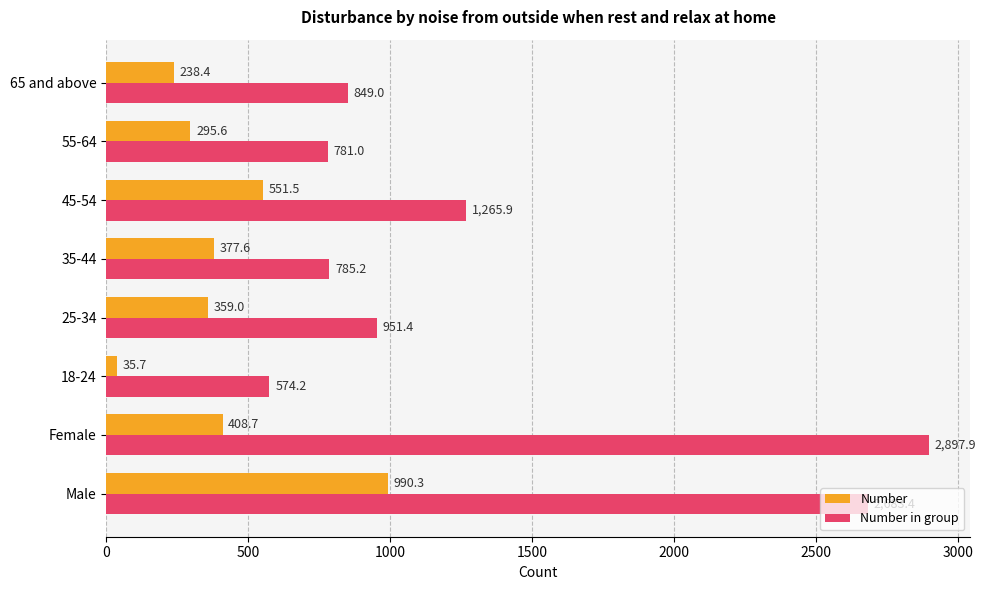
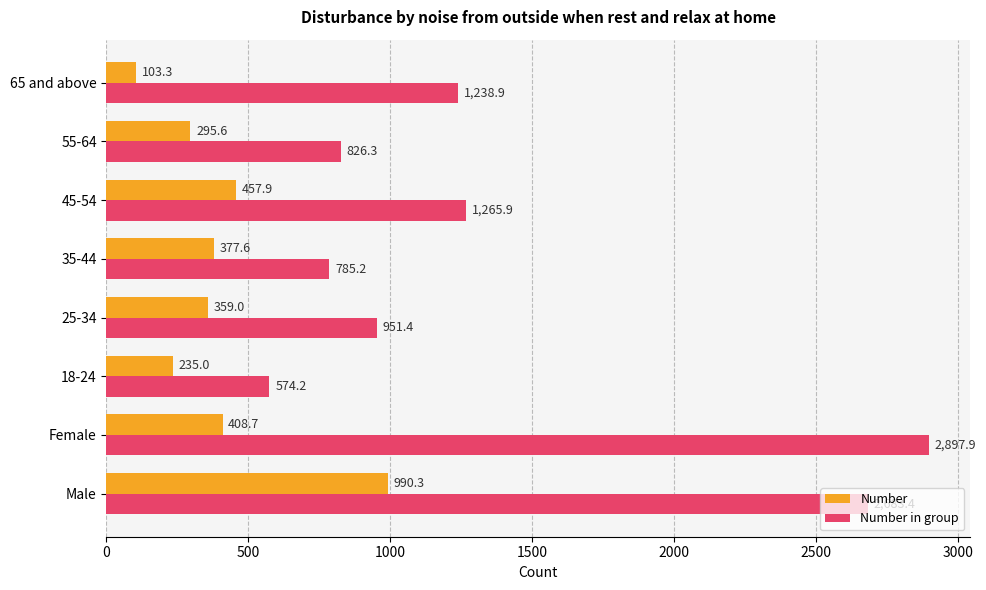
Number, 65 and above: 238.4 -> 103.3
Number in group, 65 and above: 849.0 -> 1,238.9
Number in group, 55-64: 781.0 -> 826.3
Number, 45-54: 551.5 -> 457.9
Number, 18-24: 35.7 -> 235.0
